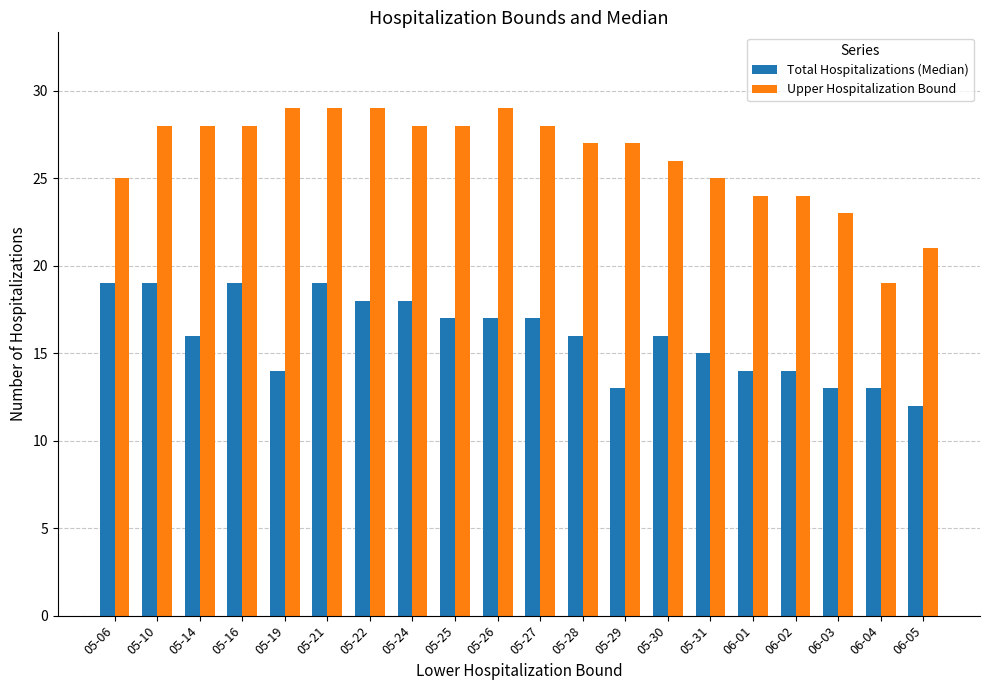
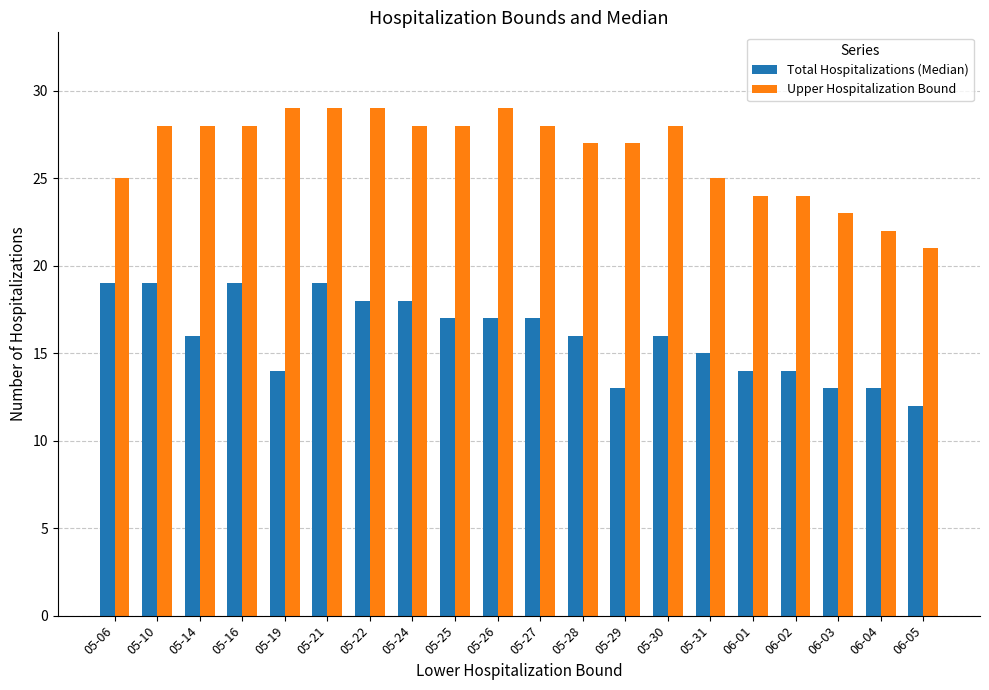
Upper Hospitalization Bound, 05-30: 26 -> 28
Upper Hospitalization Bound, 06-04: 19 -> 22
